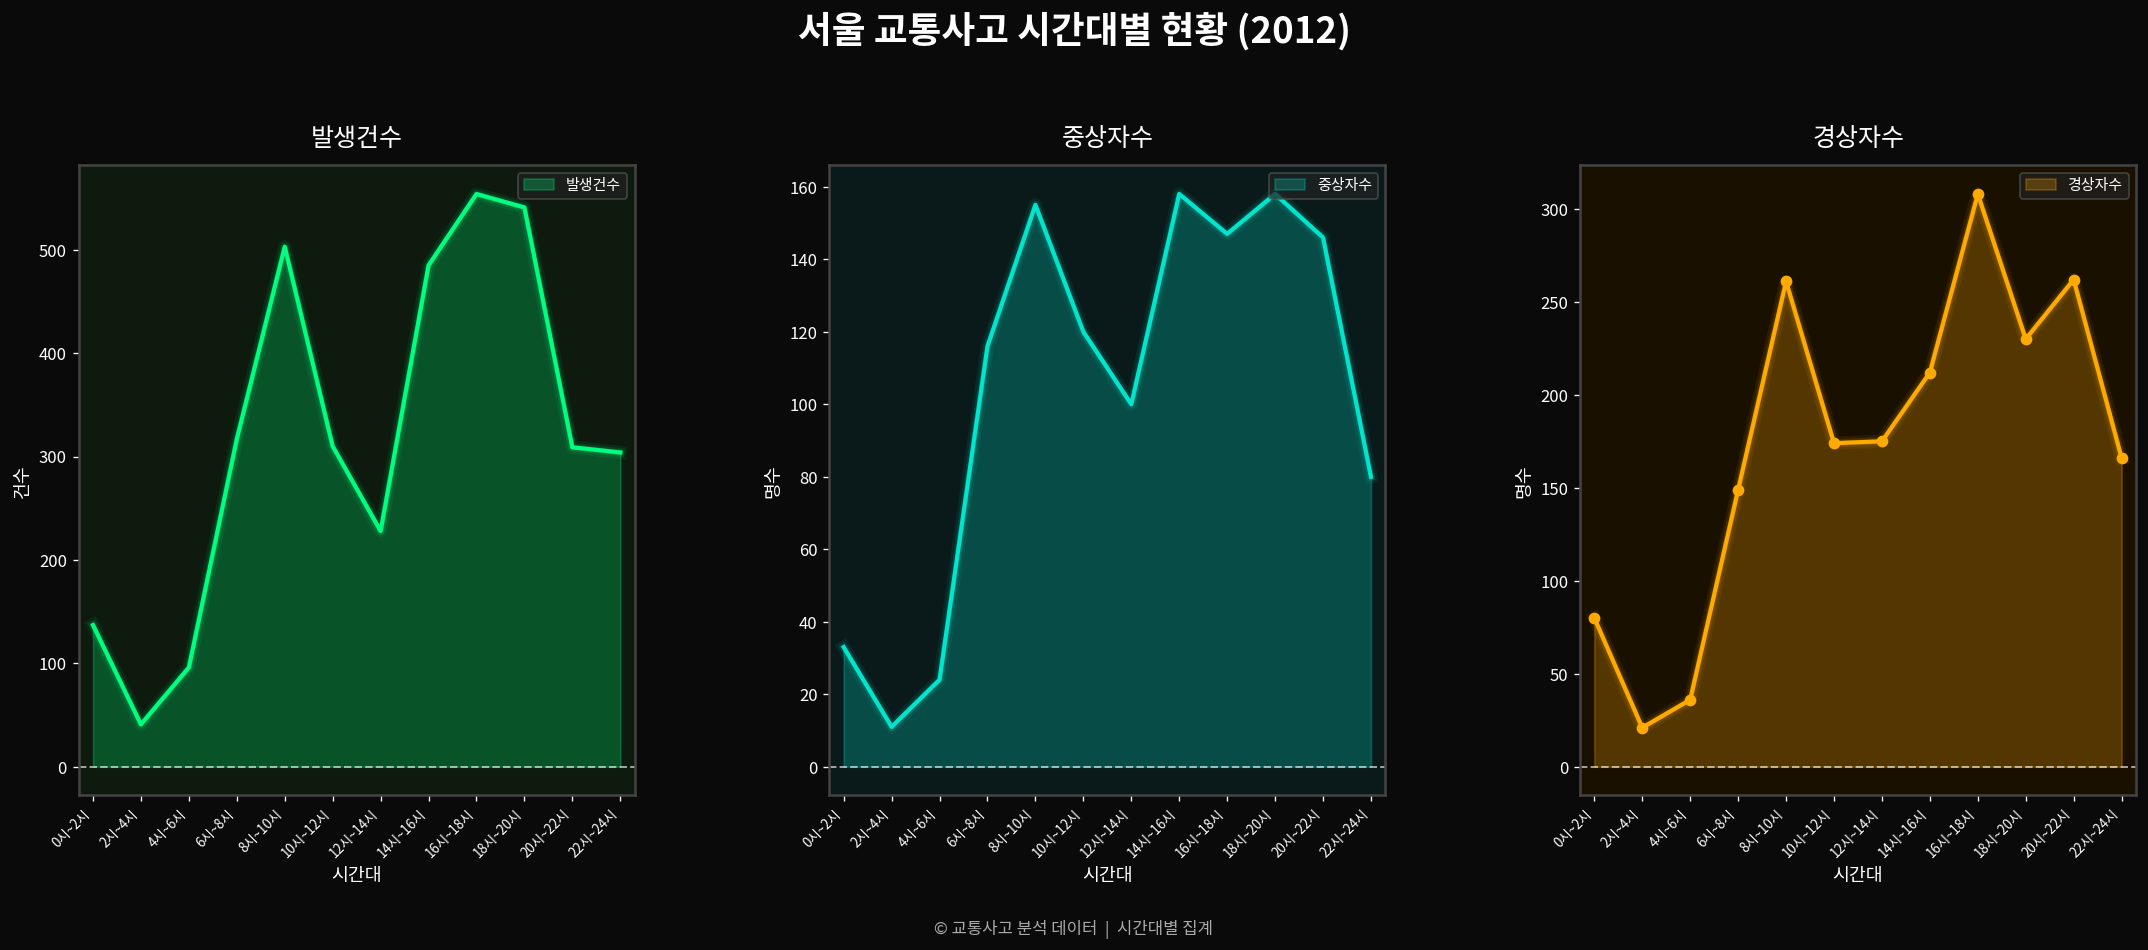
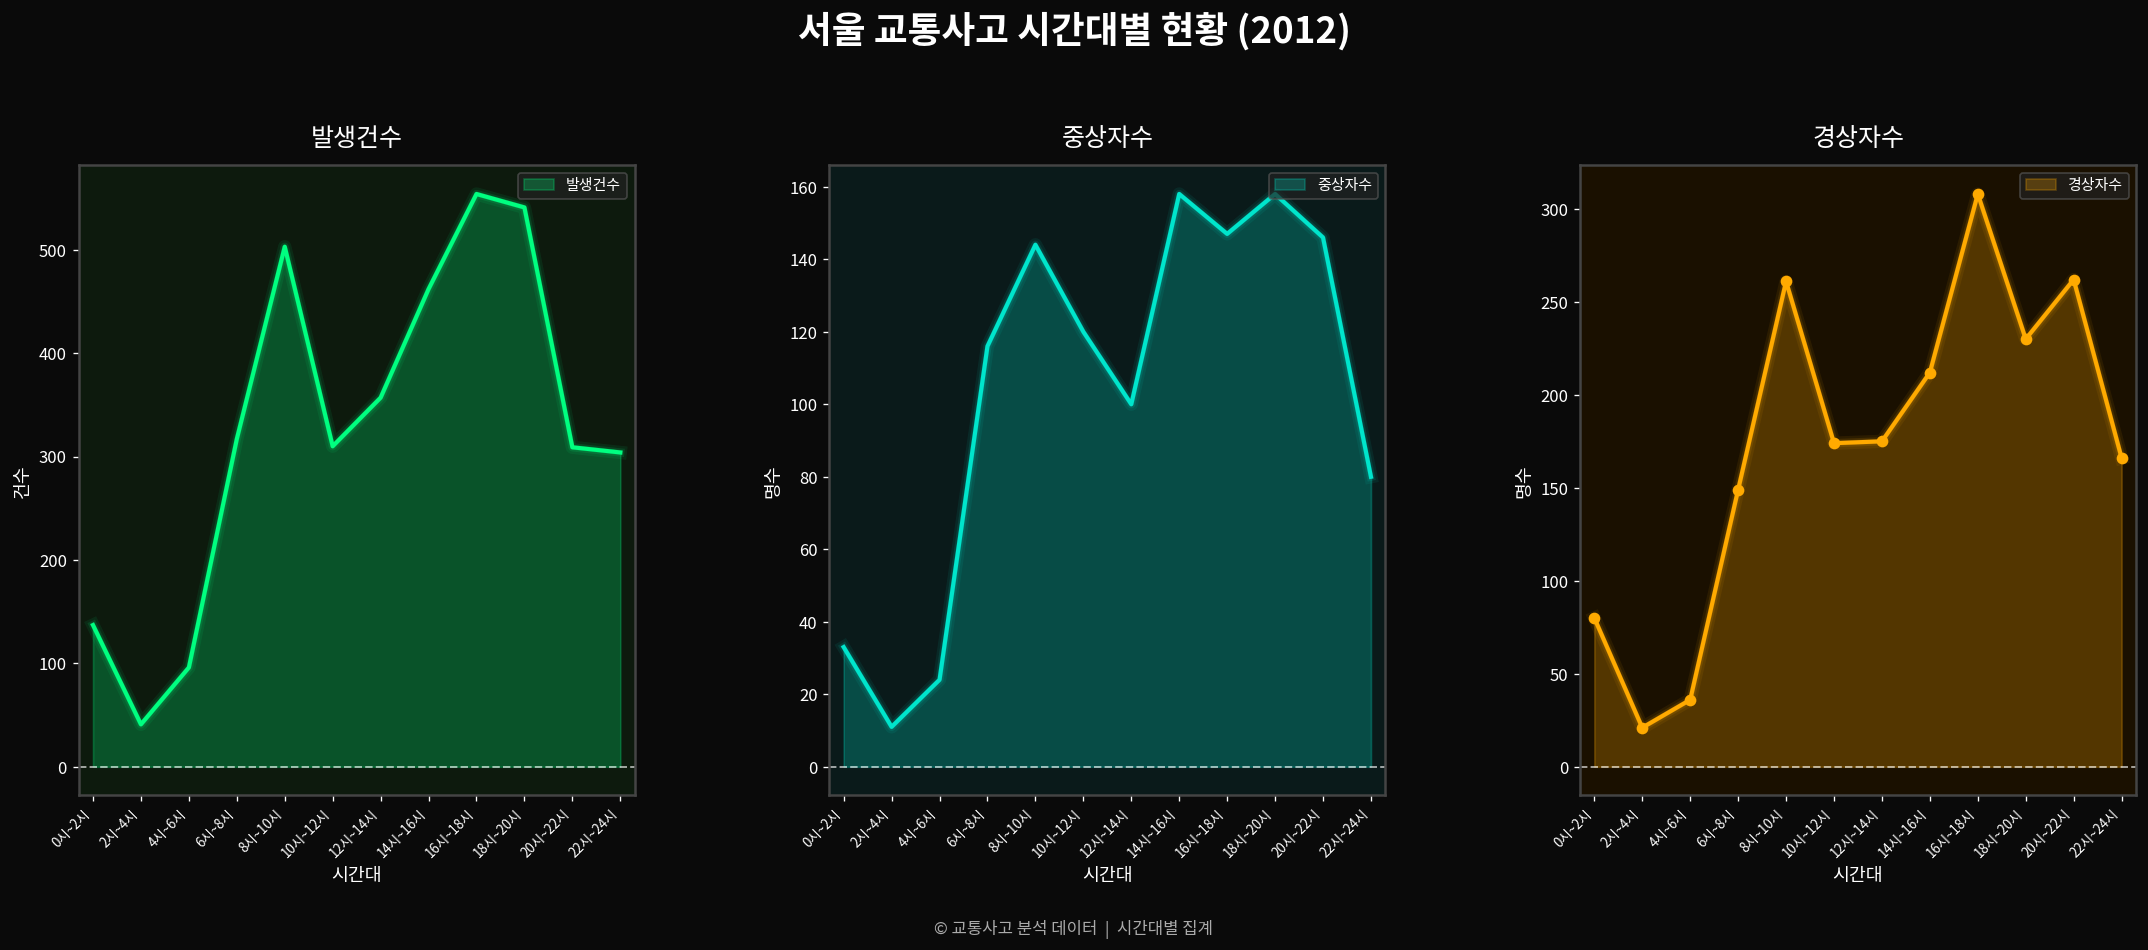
발생건수, 12시~14시: 230 -> 360
발생건수, 14시~16시: 490 -> 460
중상자수, 8시~10시: 155 -> 144
